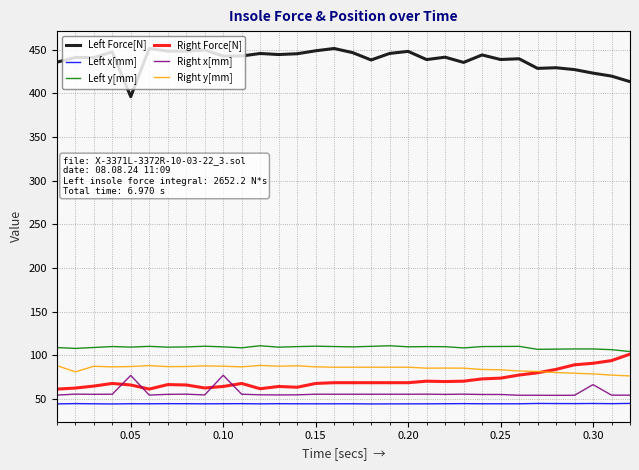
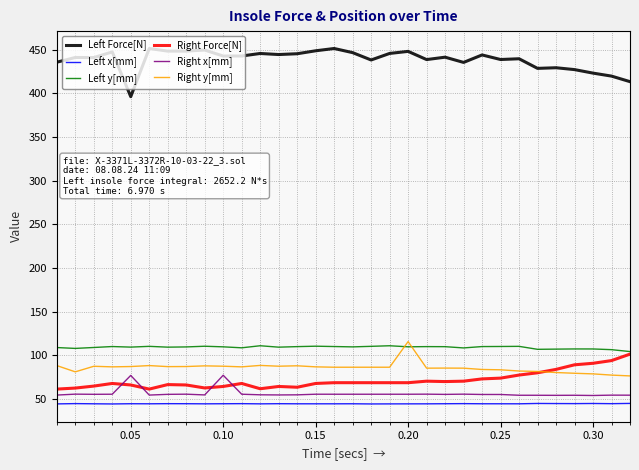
Right y[mm], 0.20: 90 -> 120
Right x[mm], 0.30: 70 -> 50
